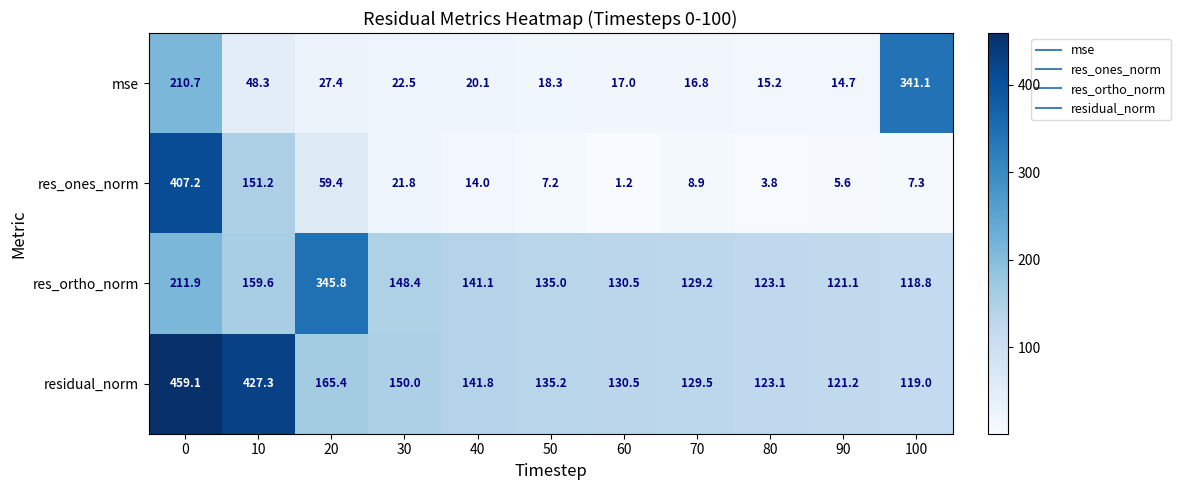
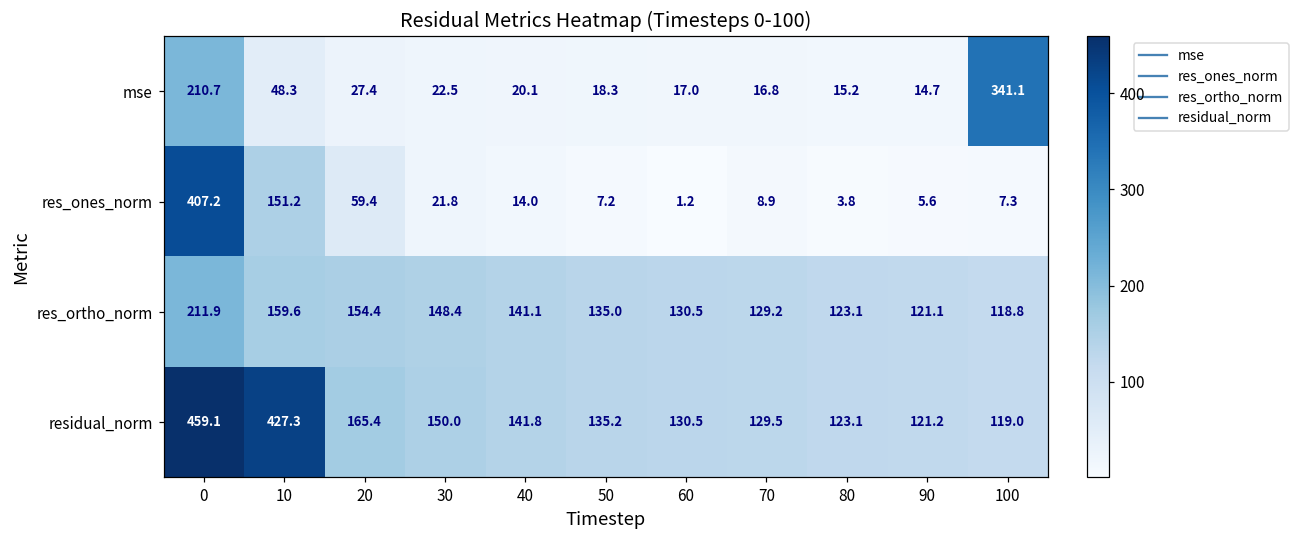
res_ortho_norm, 20: 345.8 -> 154.4
